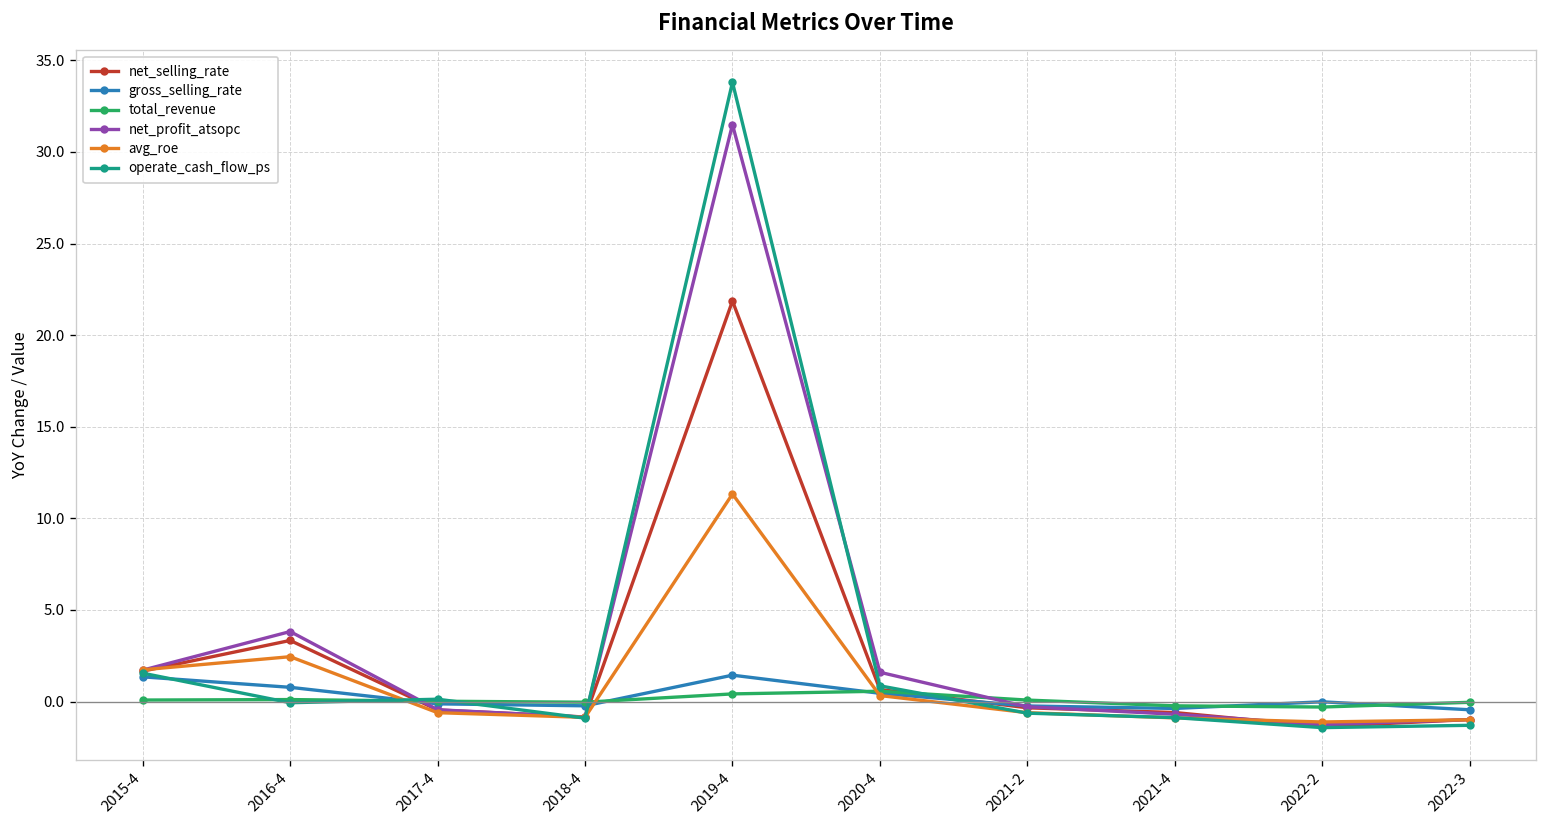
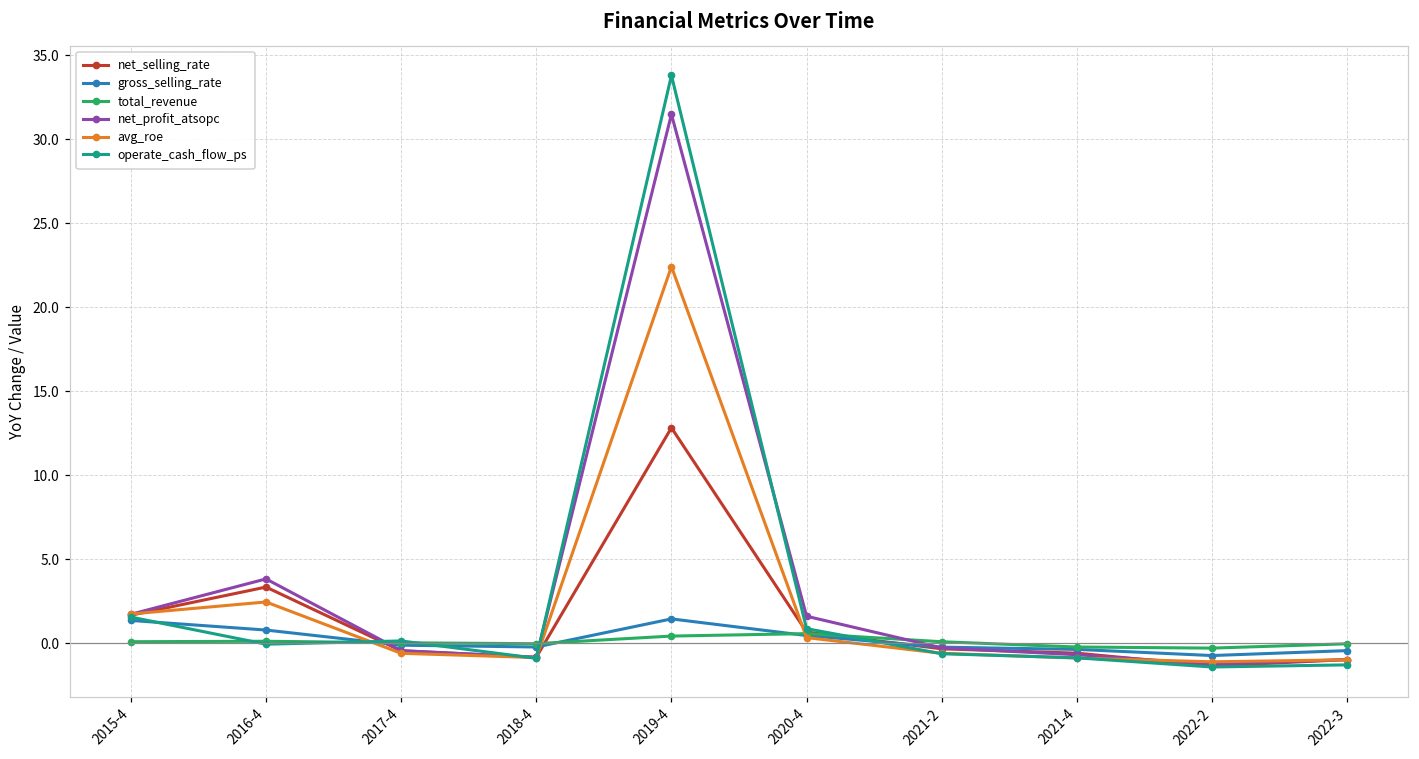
net_selling_rate, 2019-4: 21.9 -> 12.8
avg_roe, 2019-4: 11.3 -> 22.4
gross_selling_rate, 2022-2: 0.0 -> -0.7
